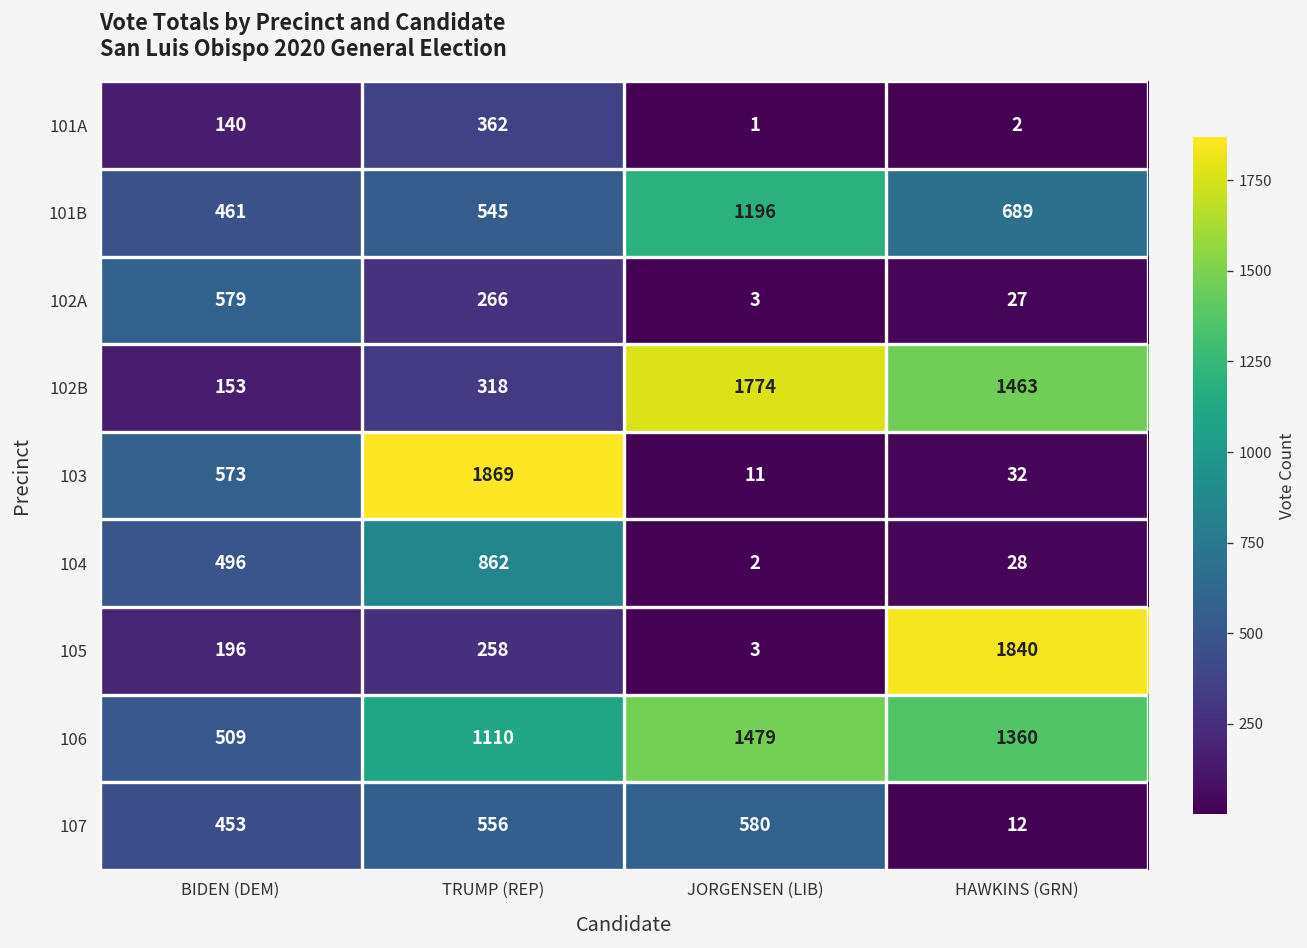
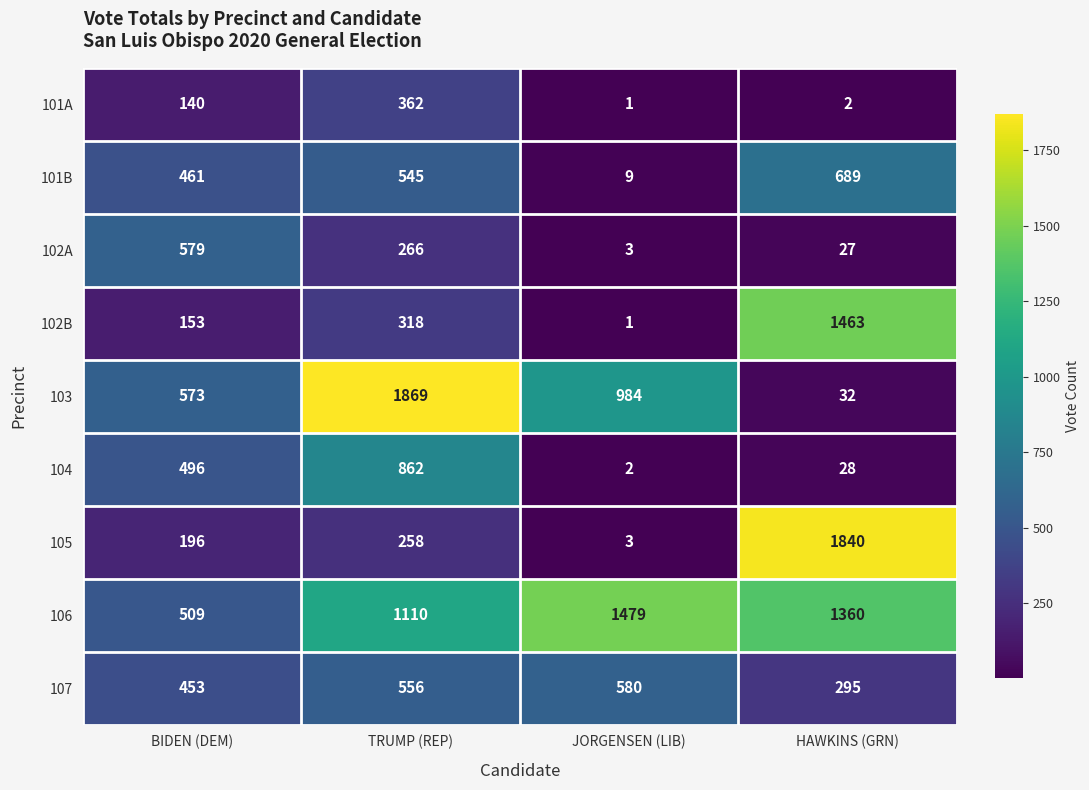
101B, JORGENSEN (LIB): 1196 -> 9
102B, JORGENSEN (LIB): 1774 -> 1
103, JORGENSEN (LIB): 11 -> 984
107, HAWKINS (GRN): 12 -> 295
